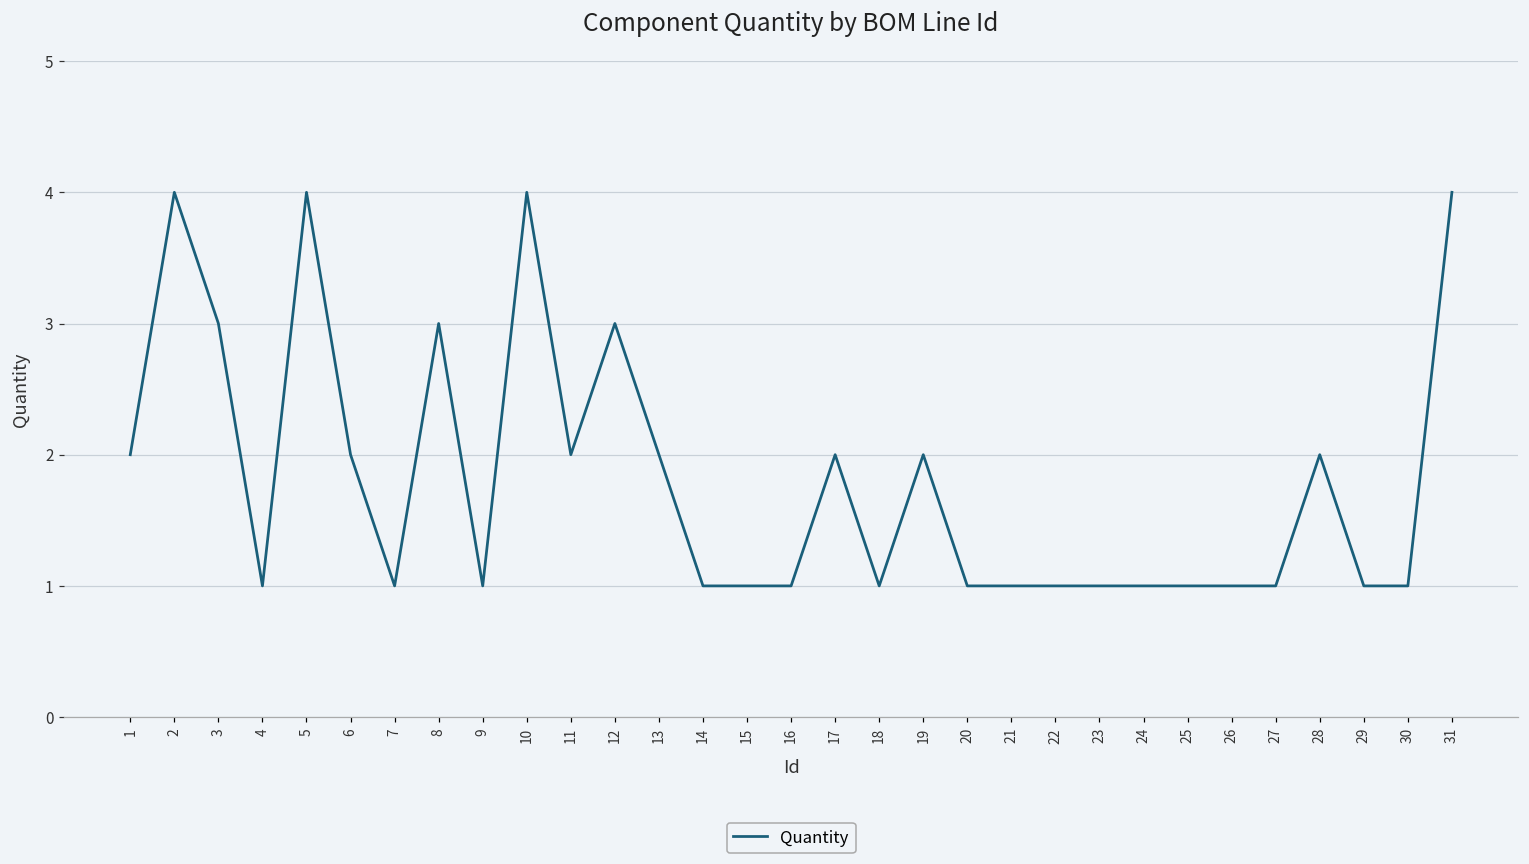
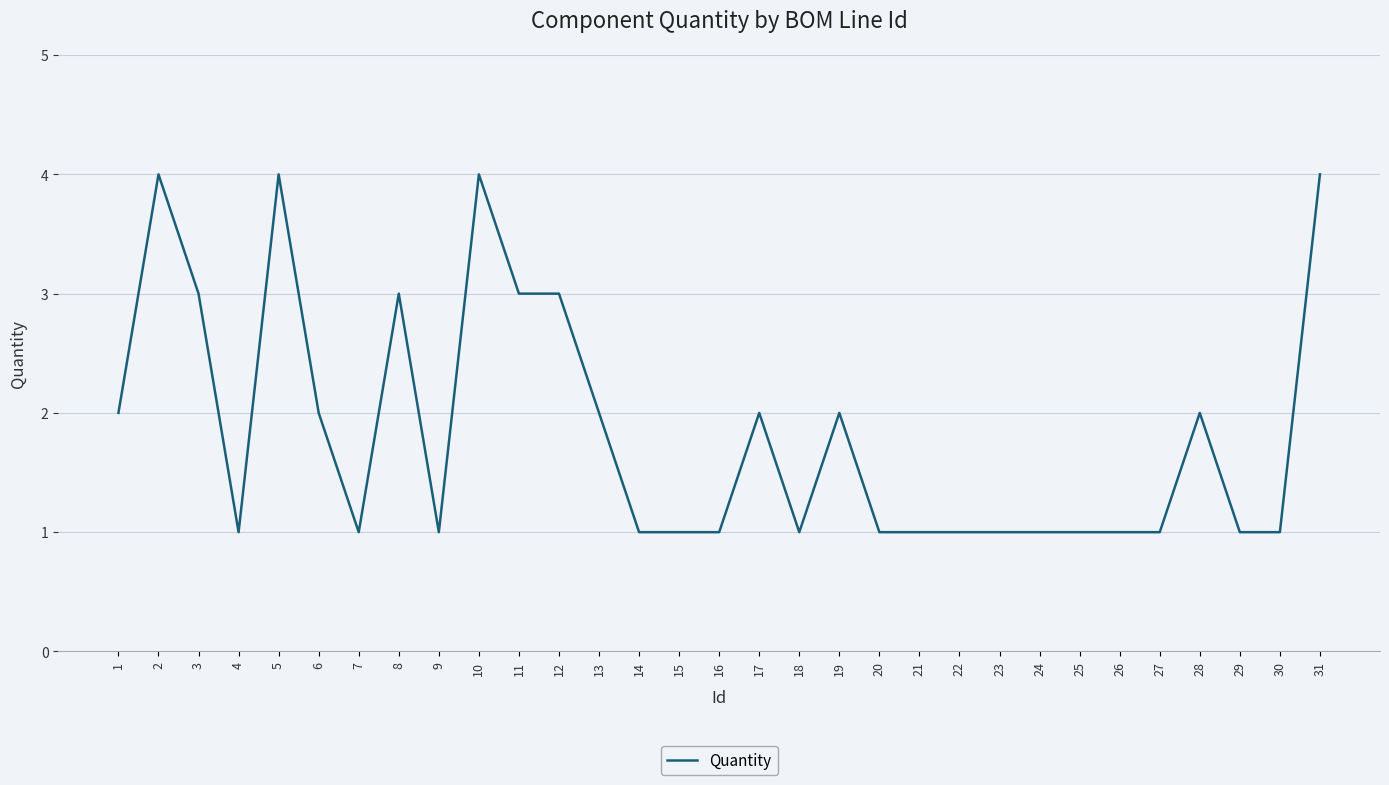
11: 2 -> 3
